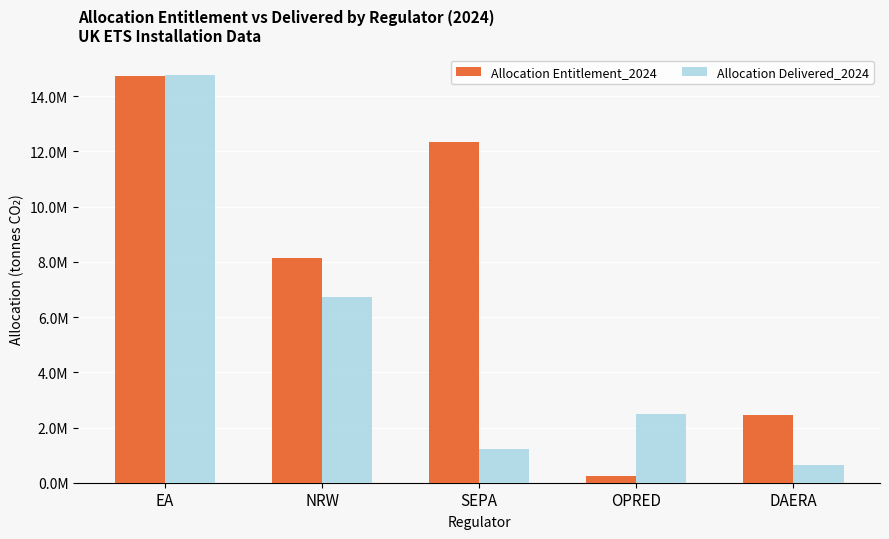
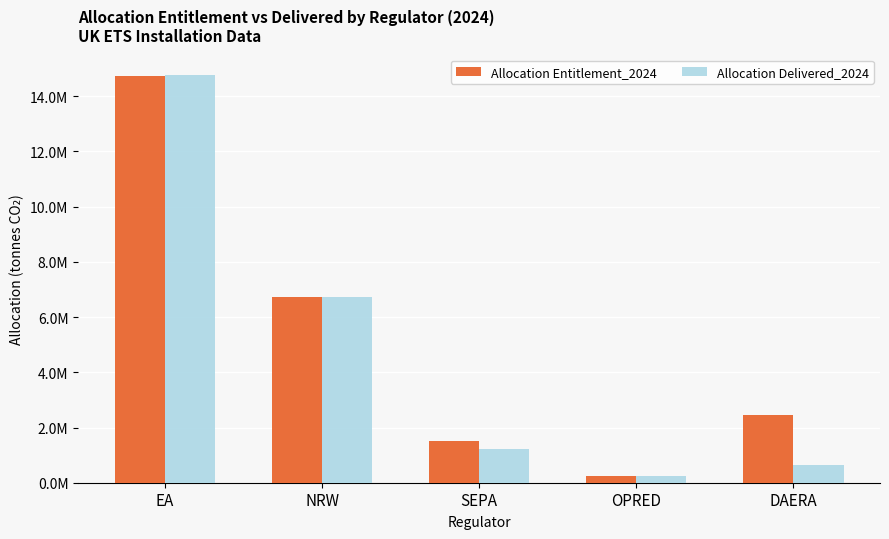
Allocation Entitlement_2024, NRW: 8100000 -> 6700000
Allocation Entitlement_2024, SEPA: 12300000 -> 1500000
Allocation Delivered_2024, OPRED: 2500000 -> 200000
